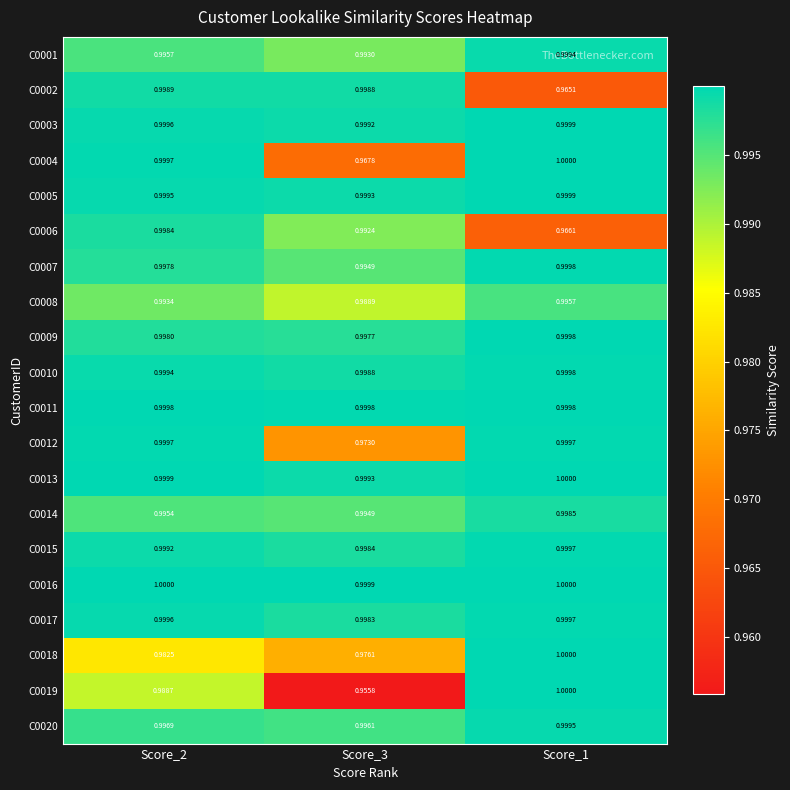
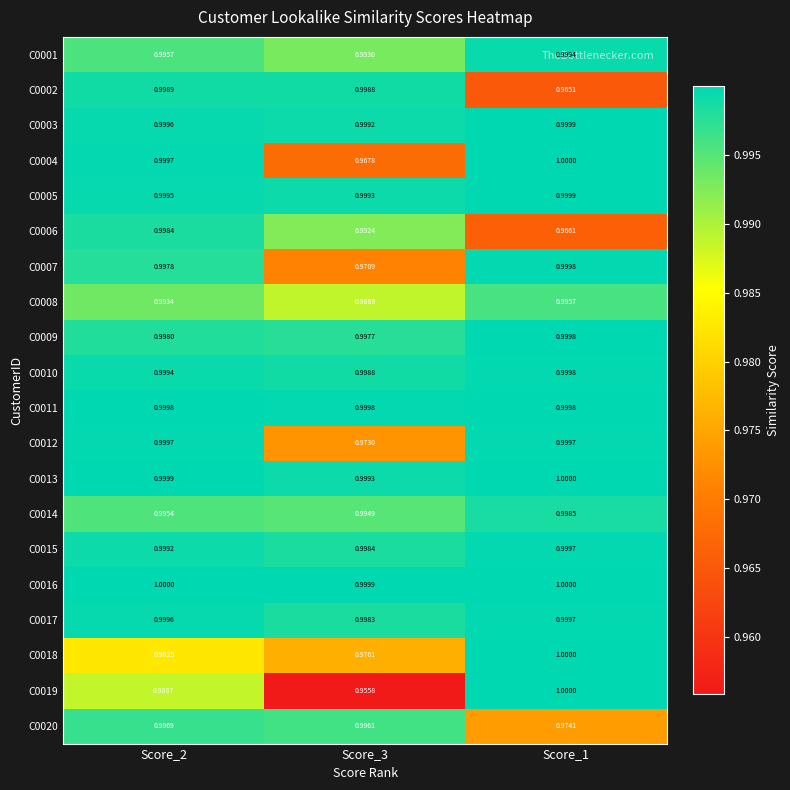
C0007, Score_3: 0.9949 -> 0.9709
C0020, Score_1: 0.9995 -> 0.9741
